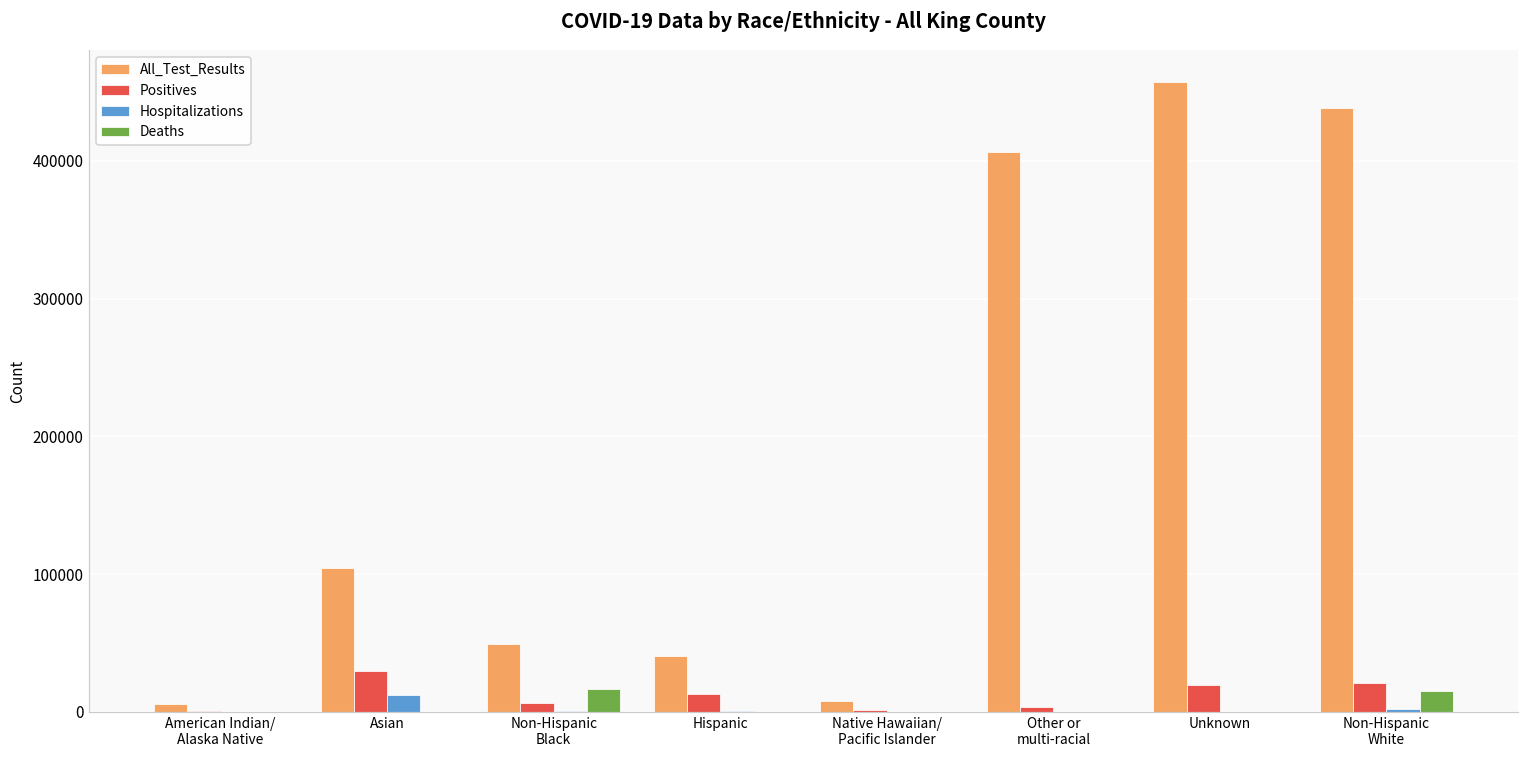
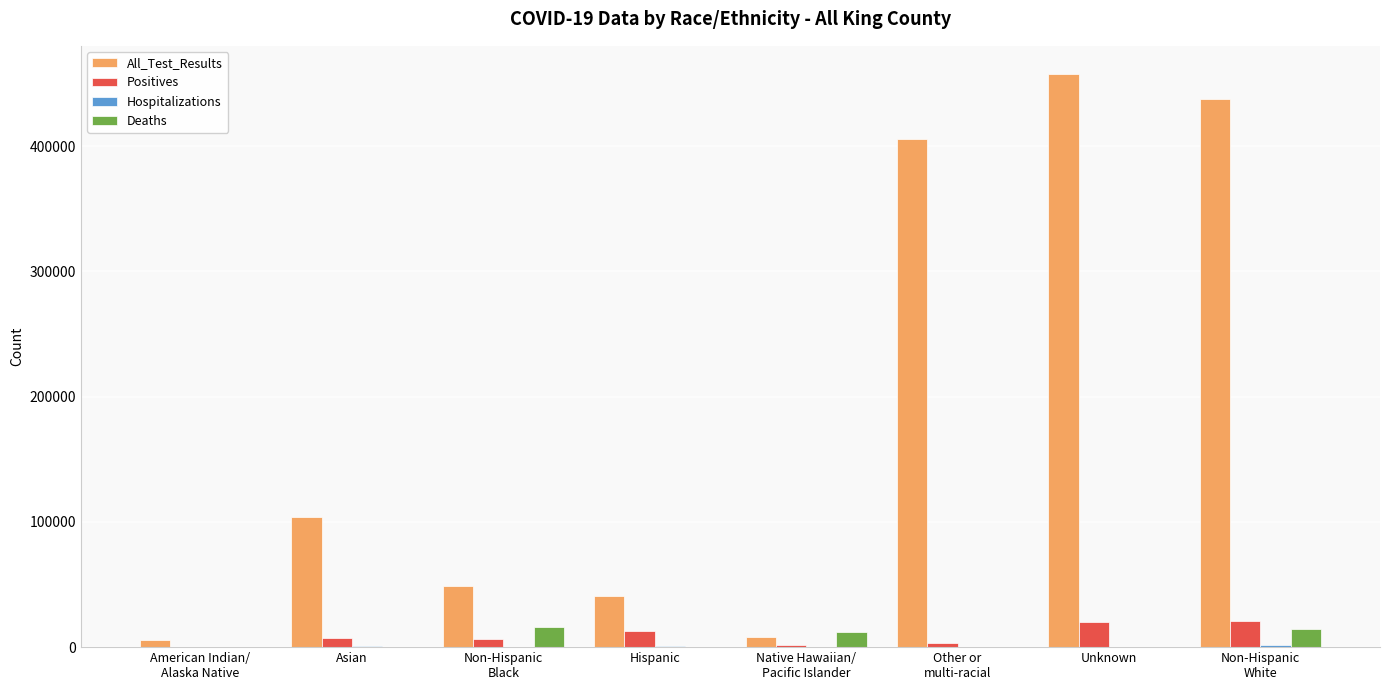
Positives, Asian: 30000 -> 7000
Hospitalizations, Asian: 12000 -> 1000
Deaths, Native Hawaiian/ Pacific Islander: 0 -> 12000
